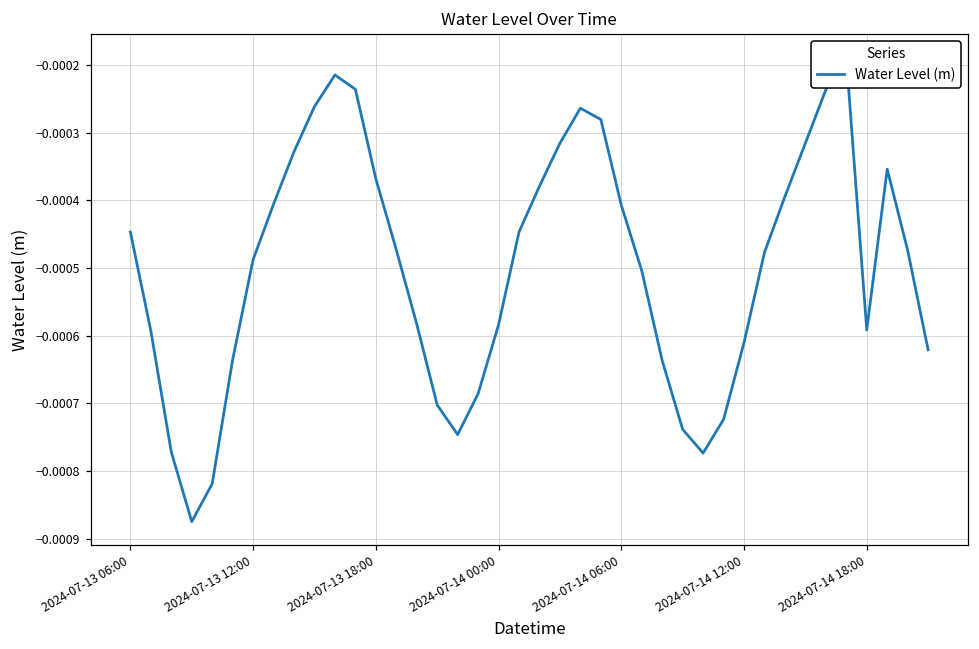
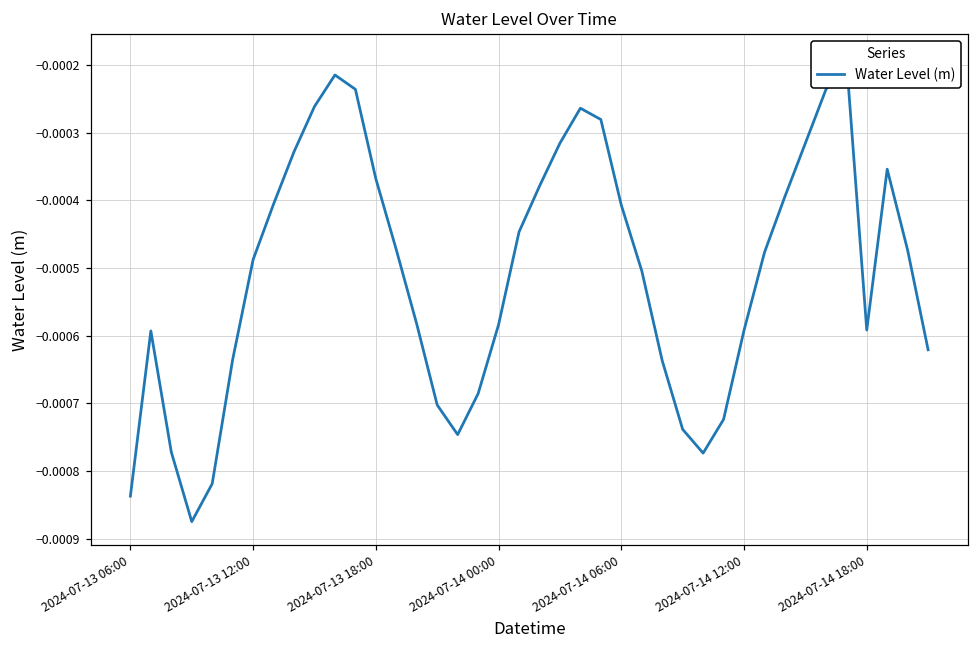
2024-07-13 06:00: -0.00045 -> -0.00084
2024-07-14 12:00: -0.00061 -> -0.00059
